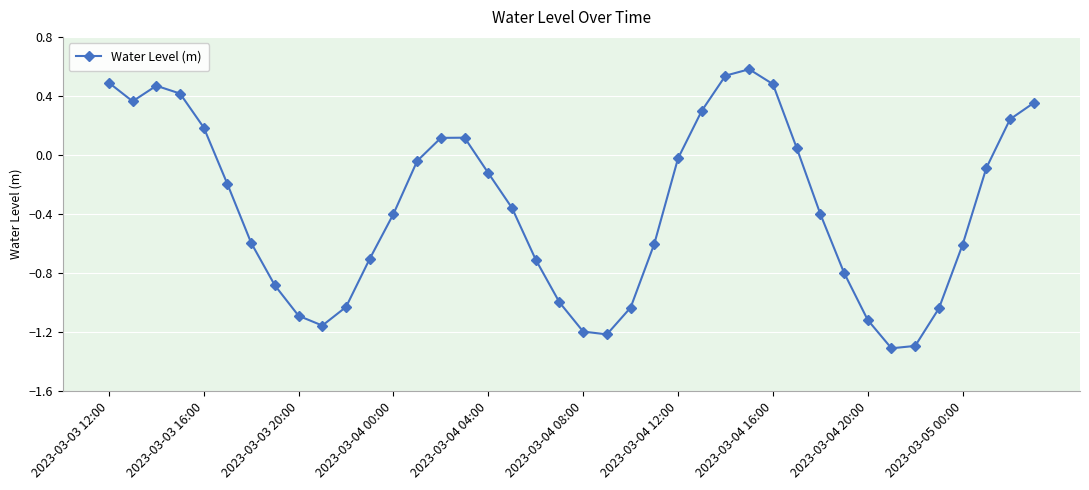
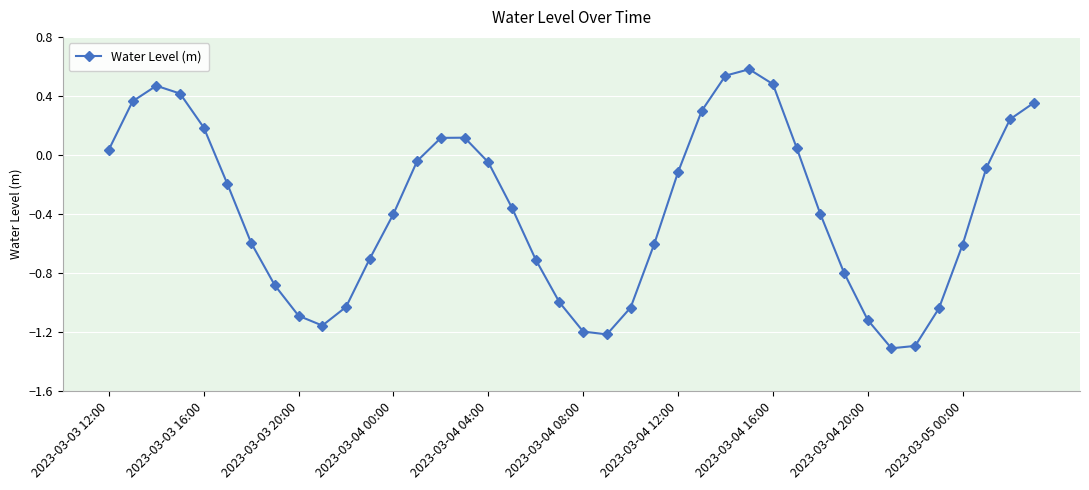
2023-03-03 12:00: 0.49 -> 0.04
2023-03-04 04:00: -0.12 -> -0.05
2023-03-04 12:00: -0.02 -> -0.12
